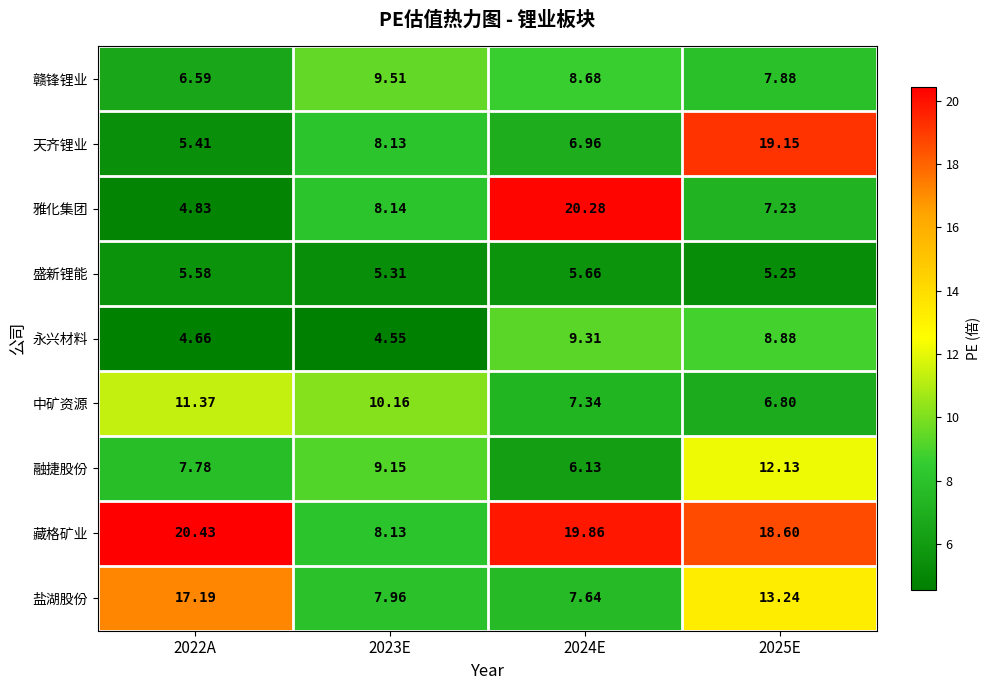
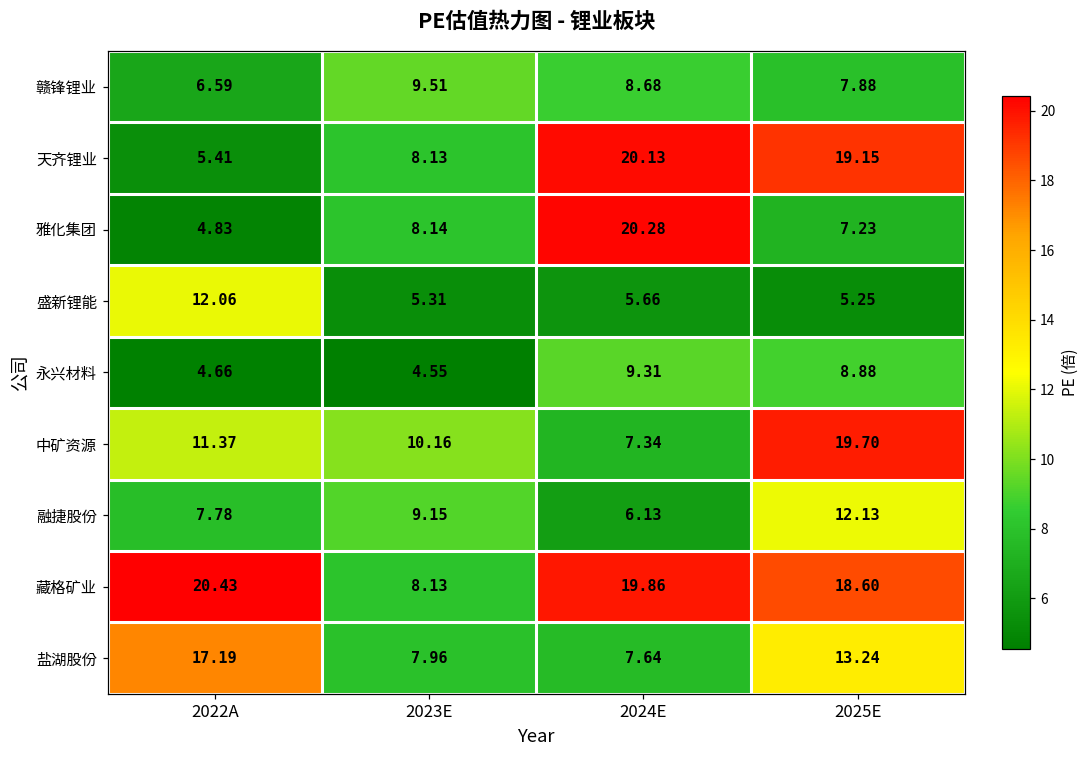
天齐锂业, 2024E: 6.96 -> 20.13
盛新锂能, 2022A: 5.58 -> 12.06
中矿资源, 2025E: 6.80 -> 19.70
